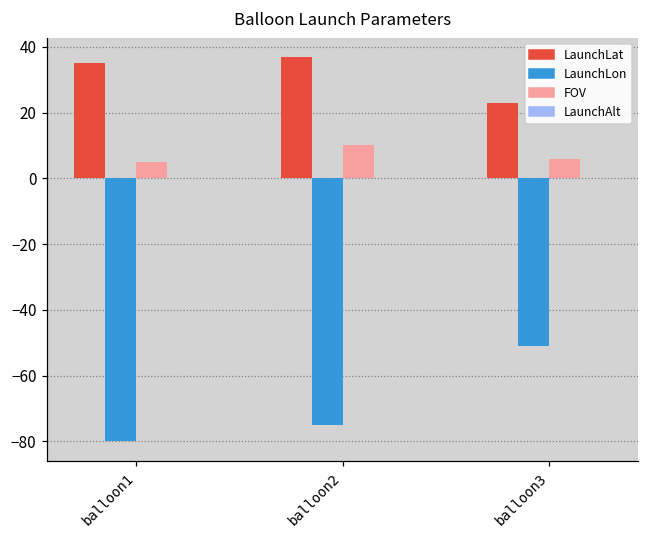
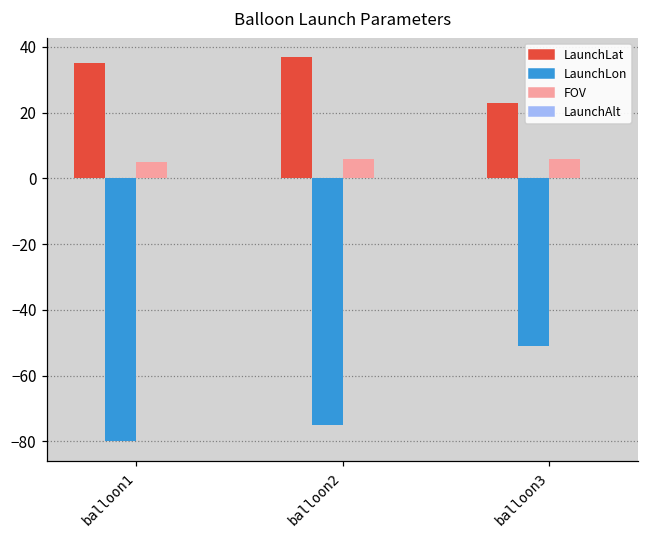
FOV, balloon2: 10 -> 6
